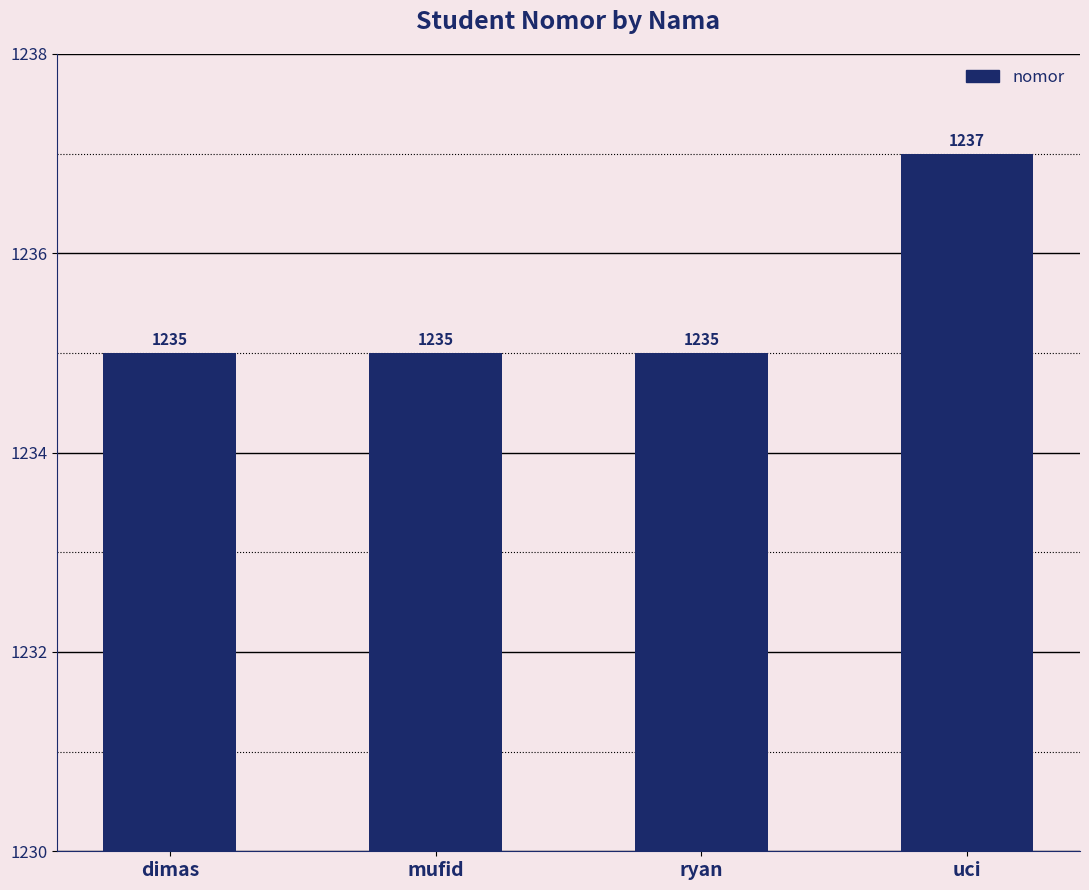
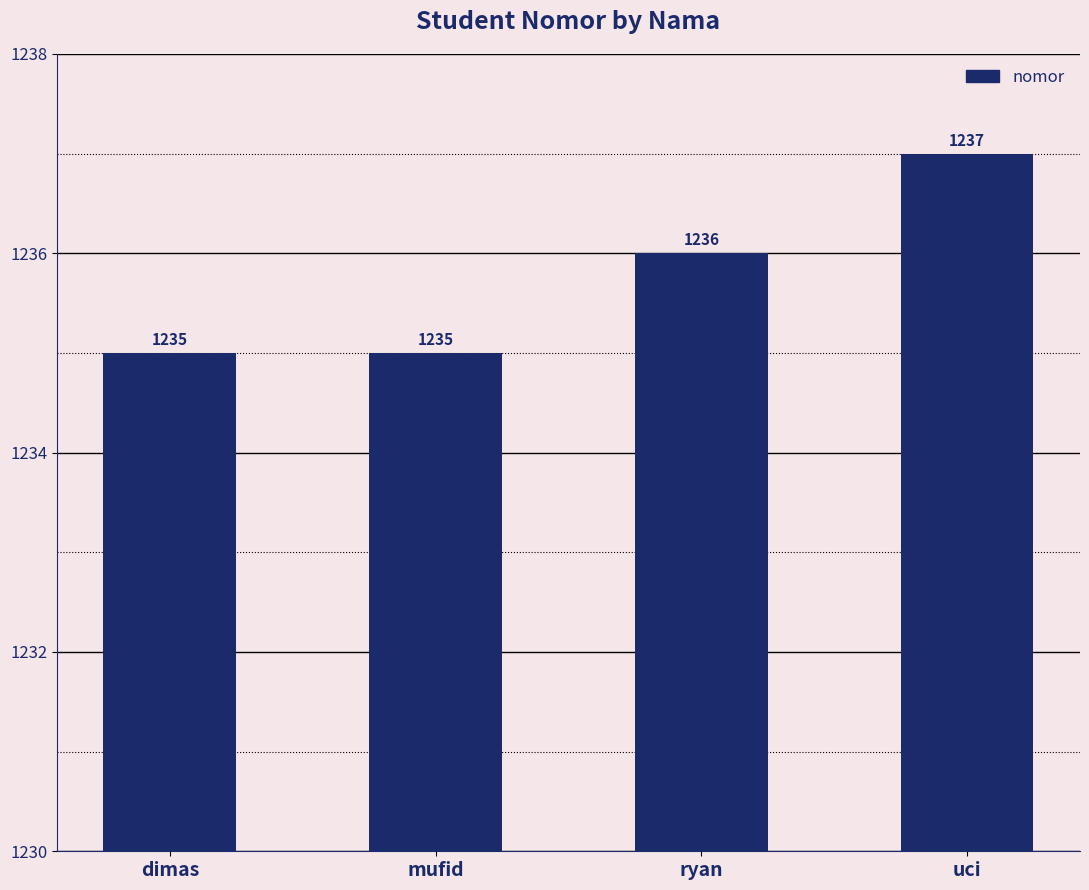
ryan: 1235 -> 1236
